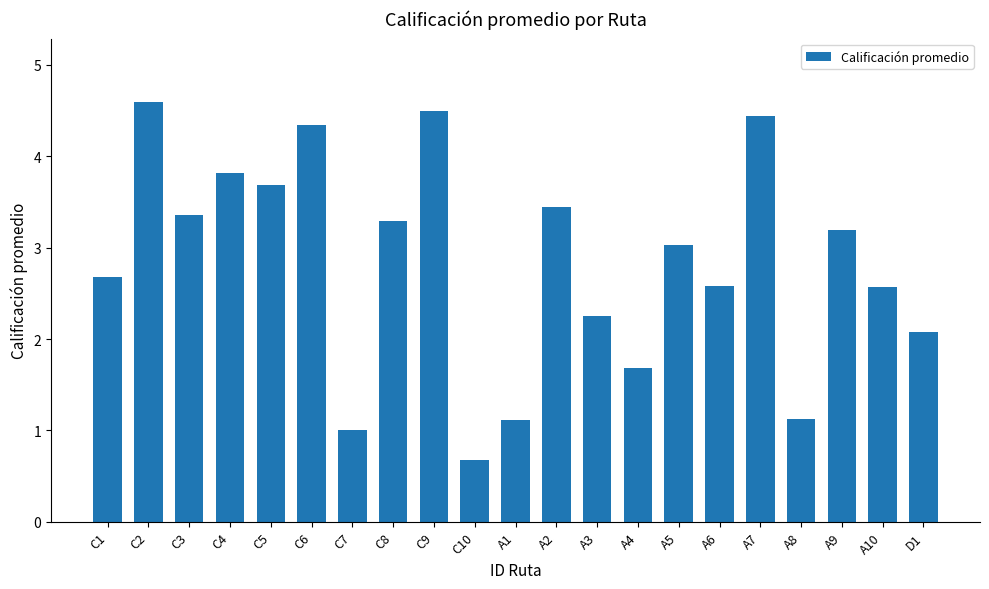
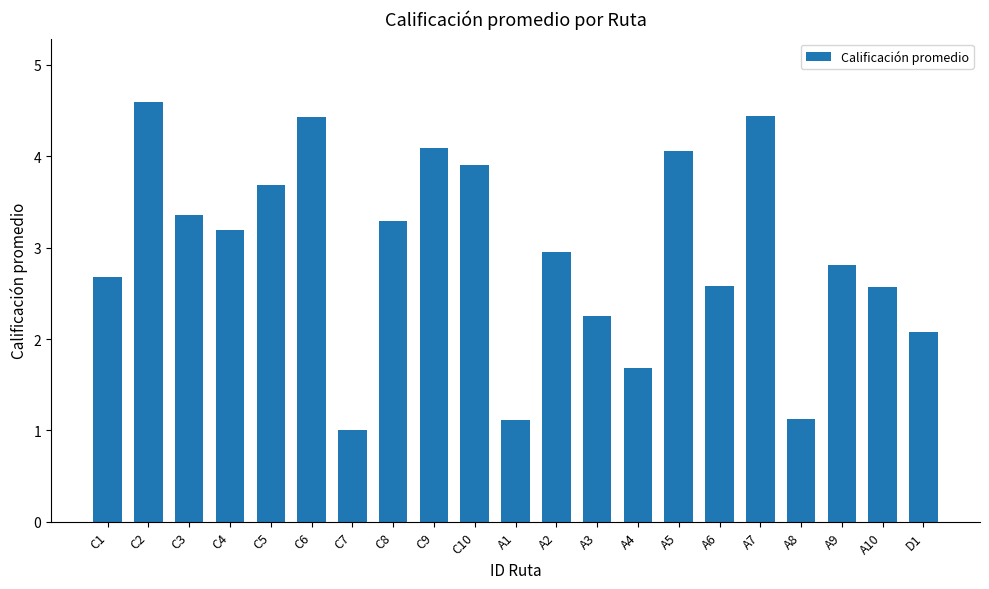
C4: 3.8 -> 3.2
C6: 4.3 -> 4.4
C9: 4.5 -> 4.1
C10: 0.7 -> 3.9
A2: 3.4 -> 2.9
A5: 3.0 -> 4.1
A9: 3.2 -> 2.8
